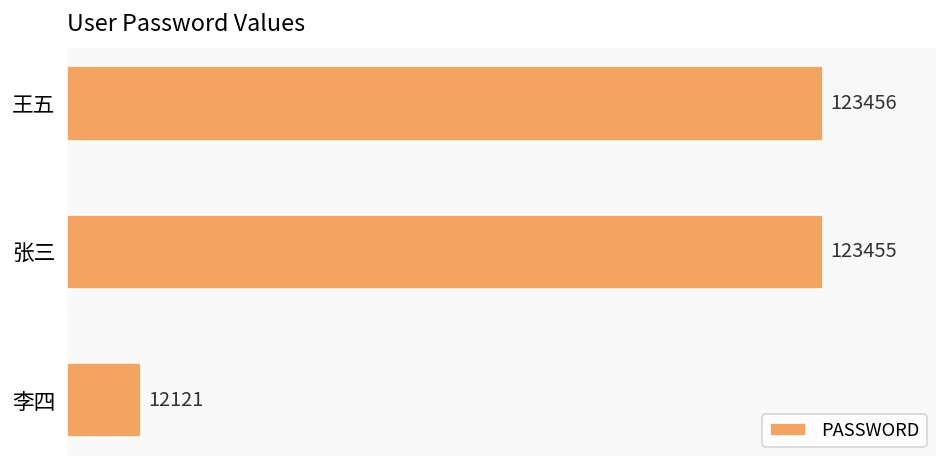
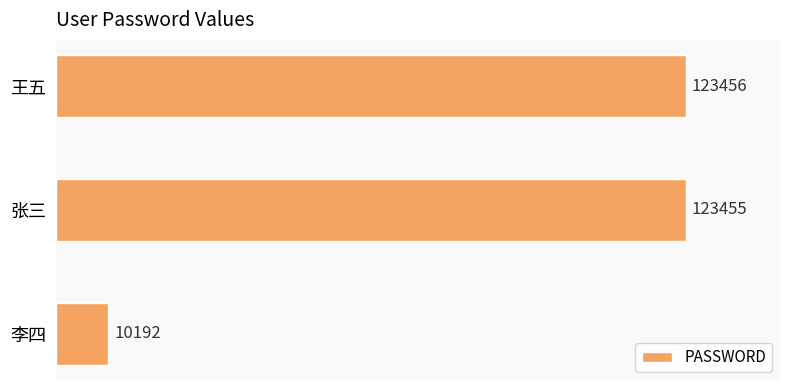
李四: 12121 -> 10192
